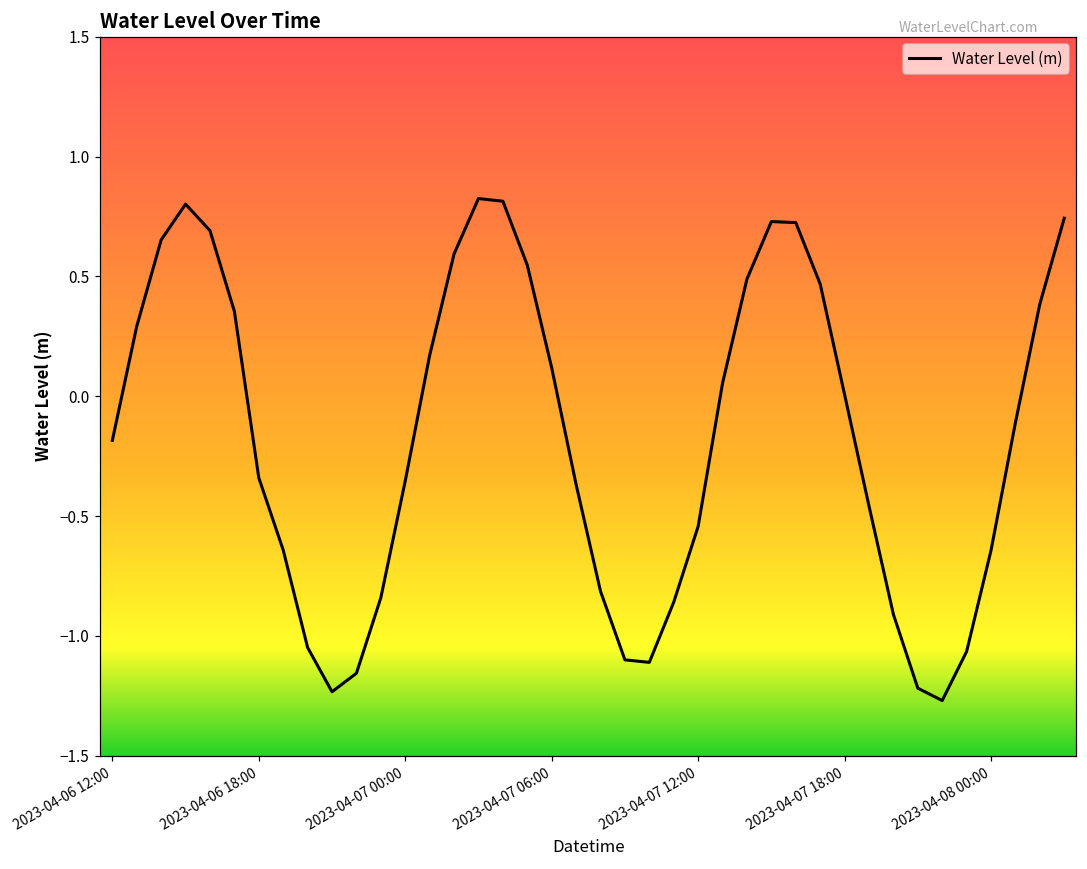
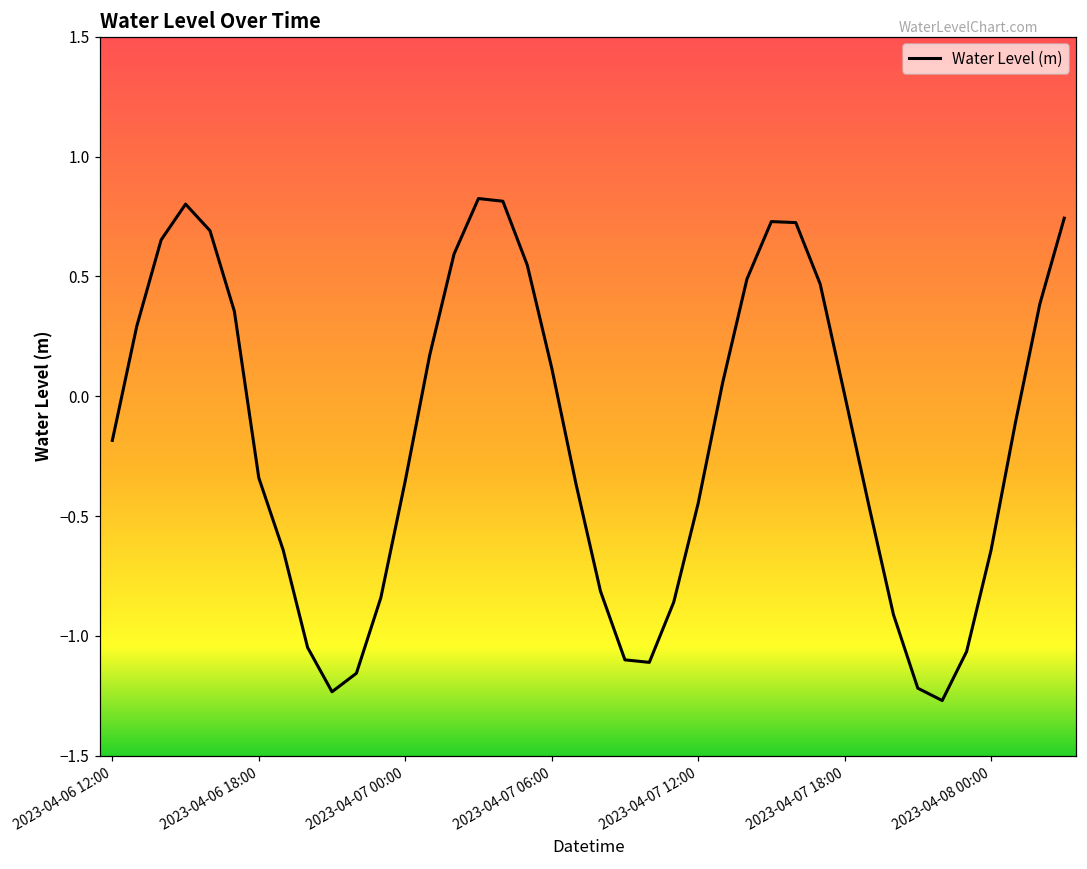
2023-04-07 12:00: -0.54 -> -0.45
